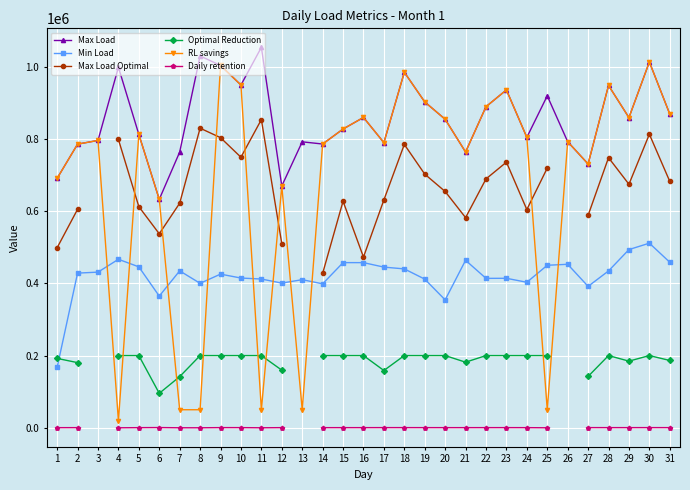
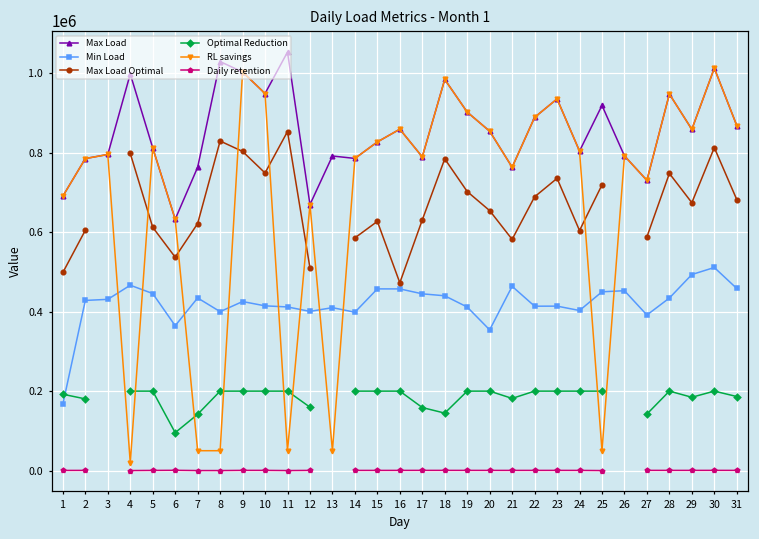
Max Load Optimal, 14: 430000 -> 590000
Optimal Reduction, 18: 200000 -> 140000
